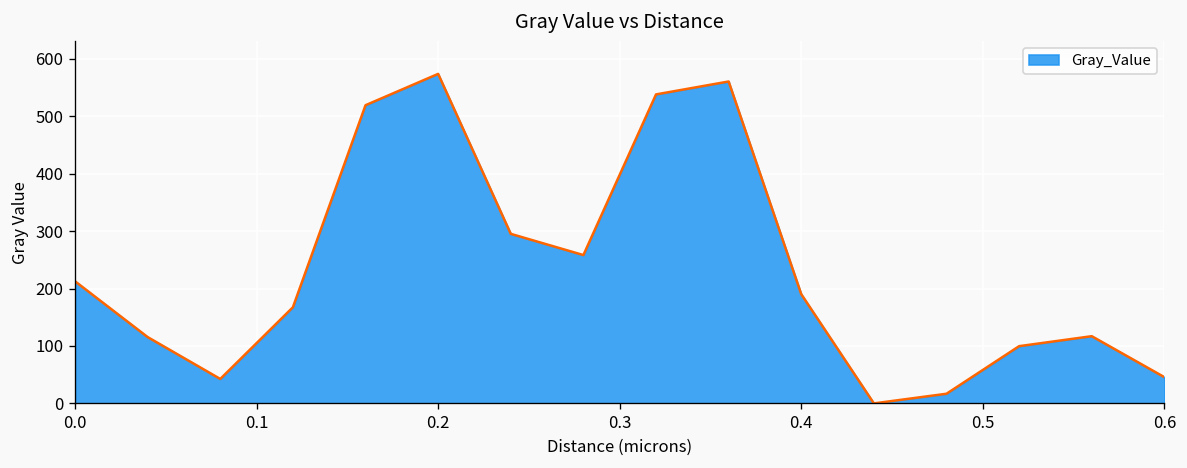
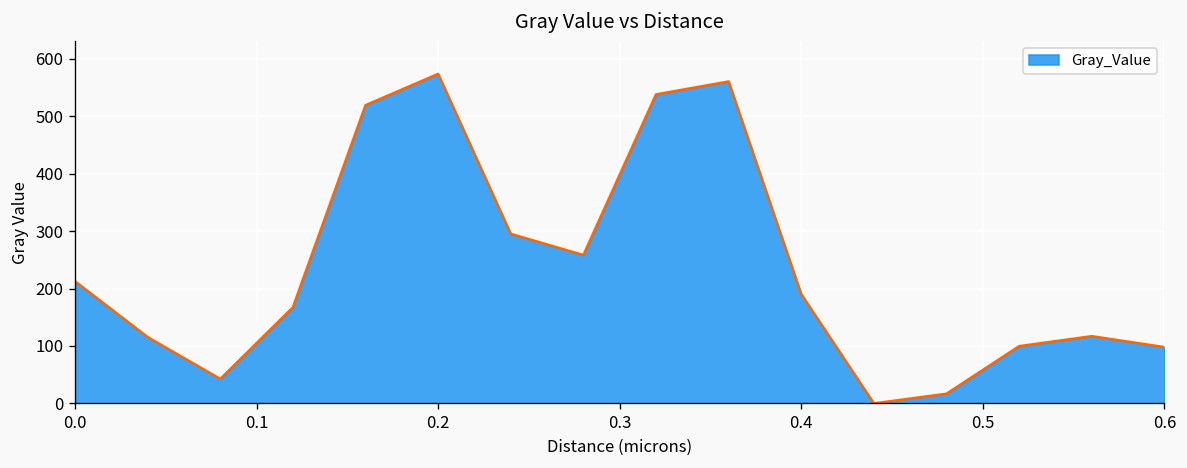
0.6: 50 -> 100
